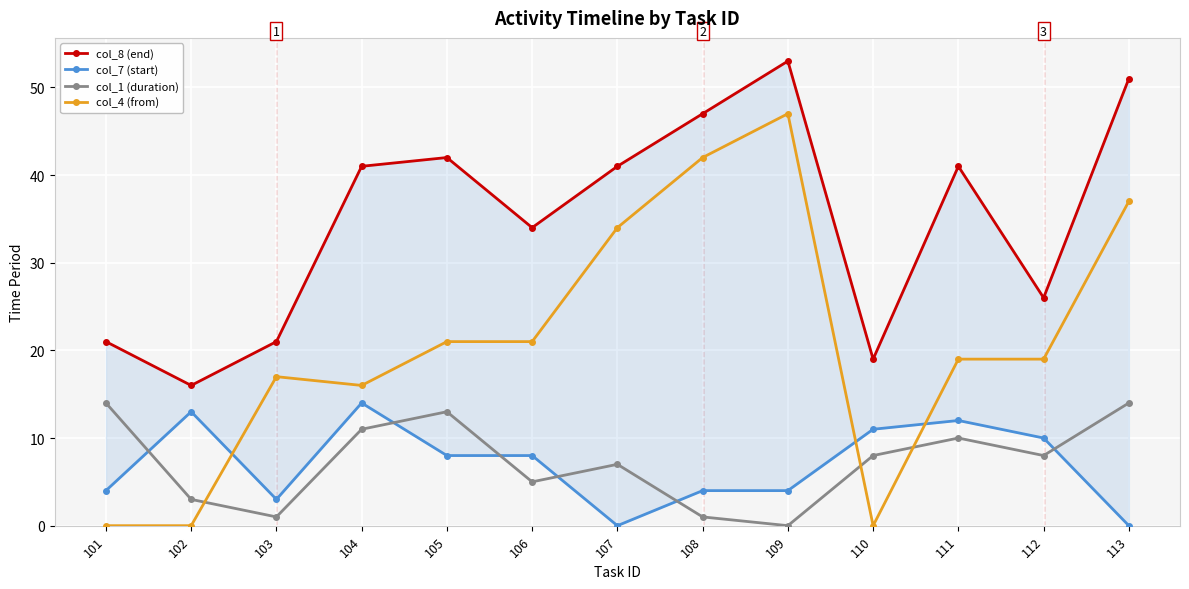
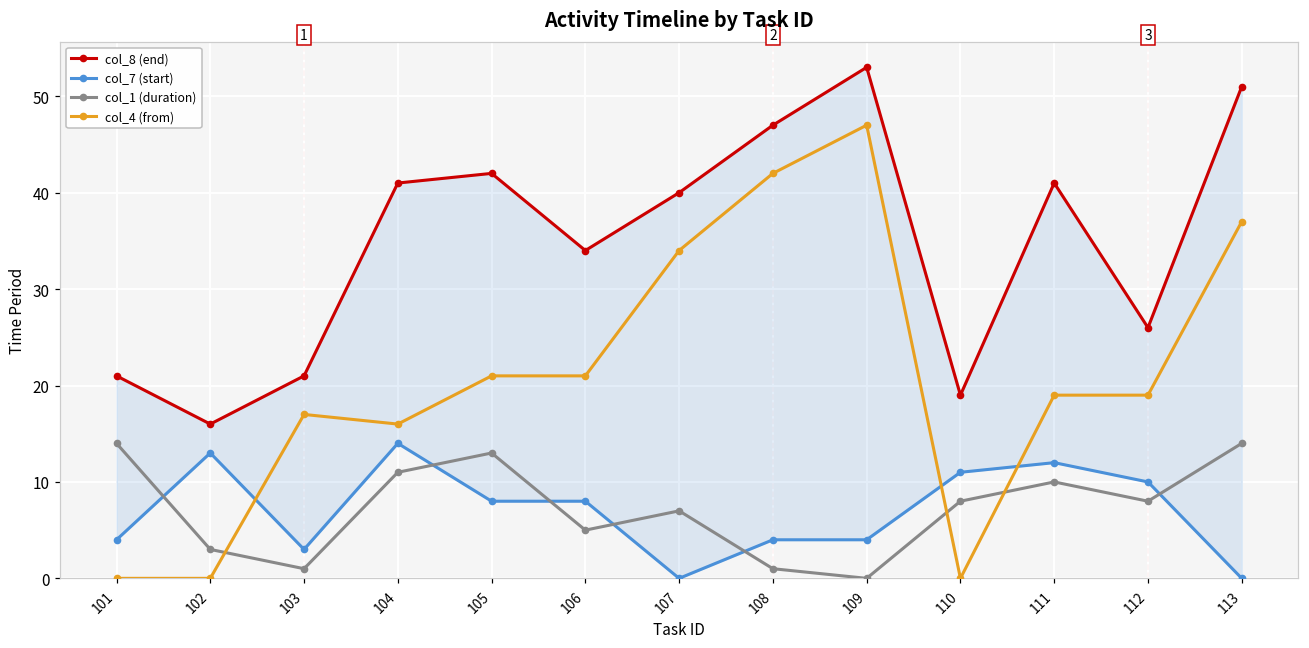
col_8 (end), 107: 41 -> 40
